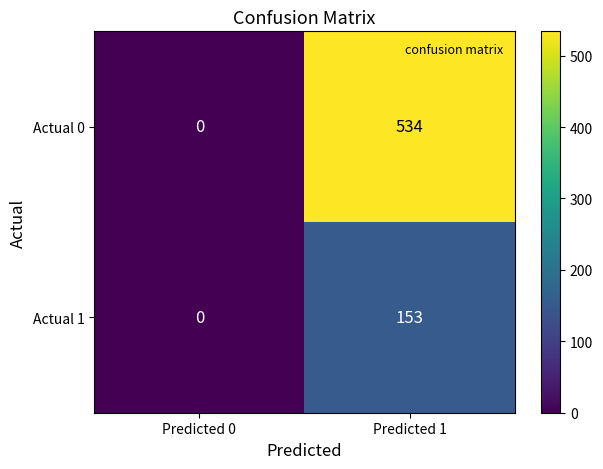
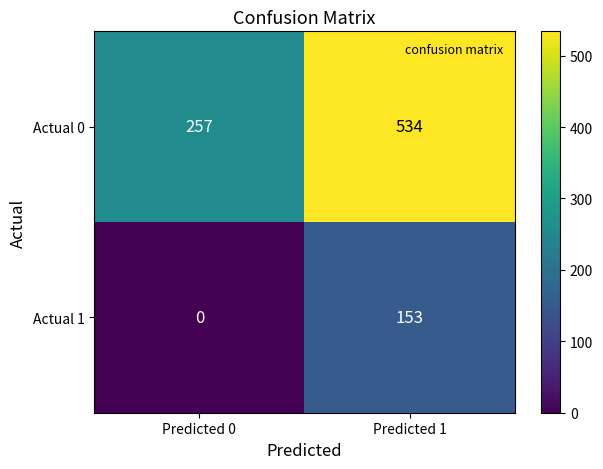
Actual 0, Predicted 0: 0 -> 257
